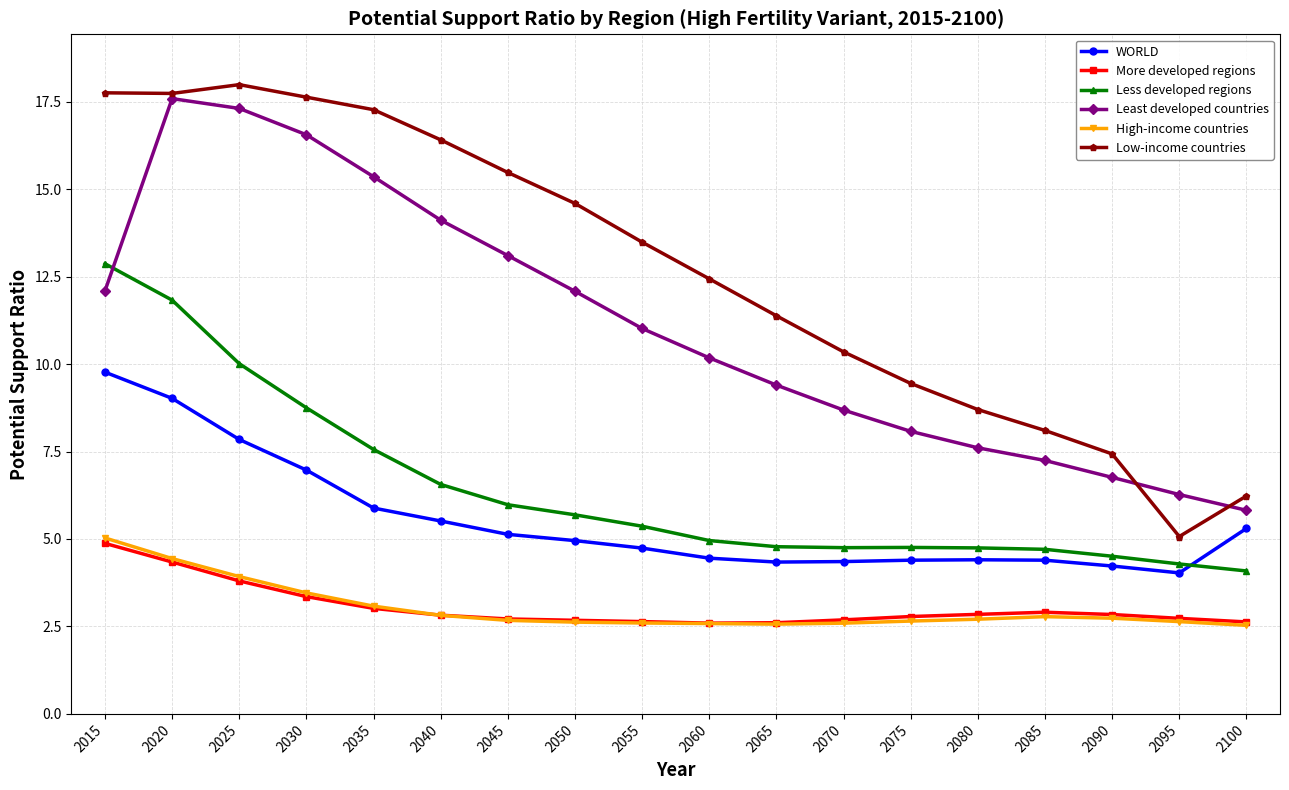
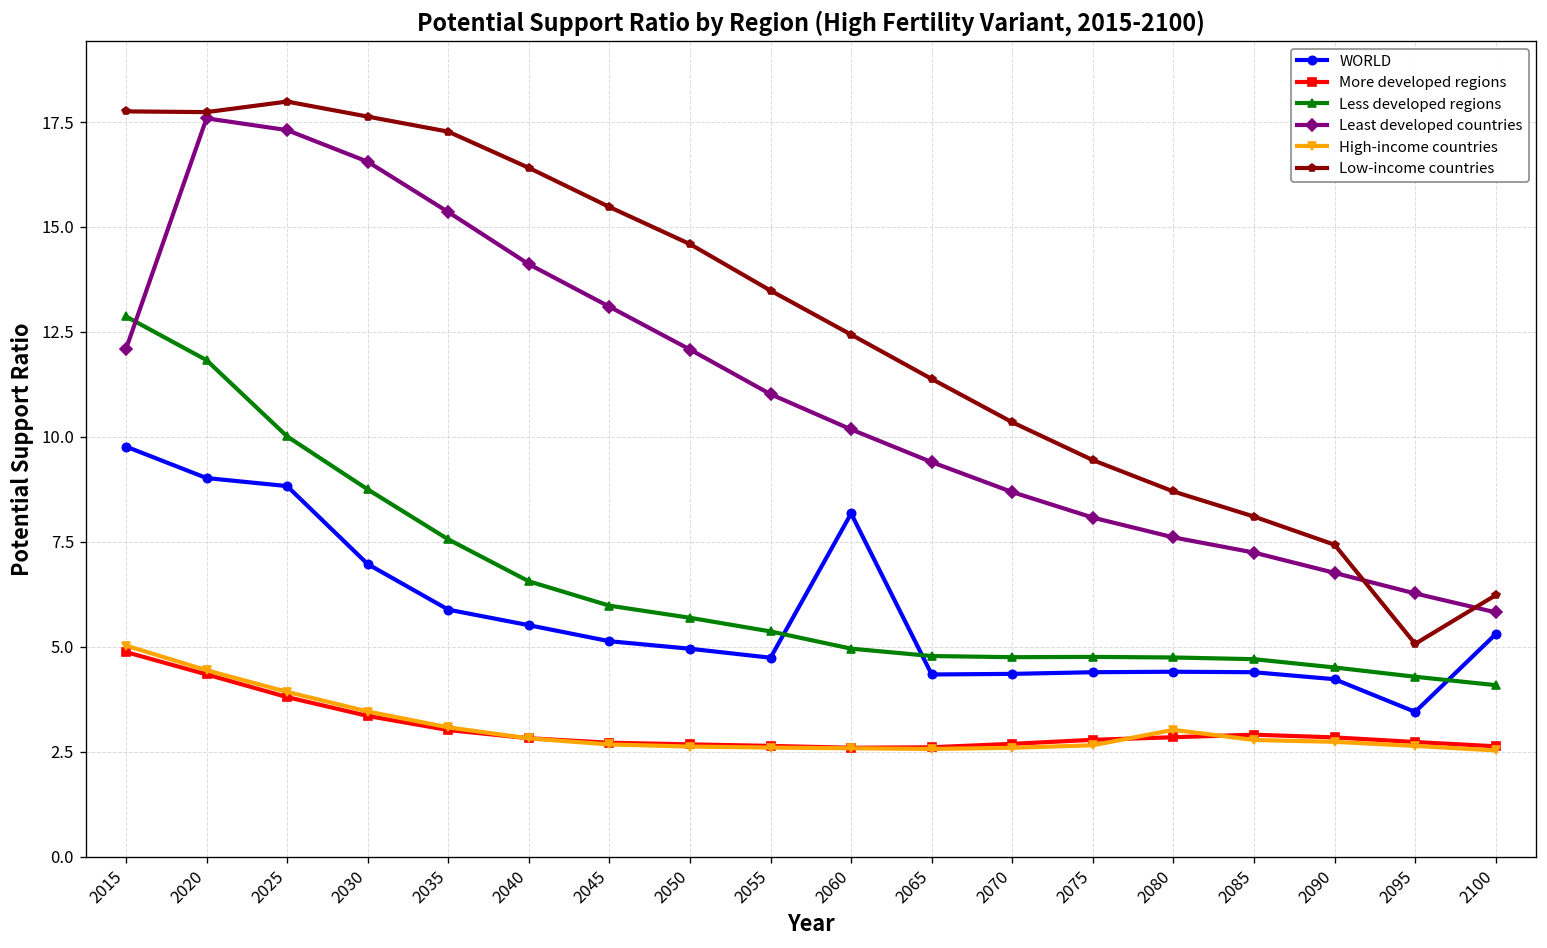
WORLD, 2025: 7.8 -> 8.8
WORLD, 2060: 4.5 -> 8.2
High-income countries, 2080: 2.7 -> 3.0
WORLD, 2095: 4.0 -> 3.4
